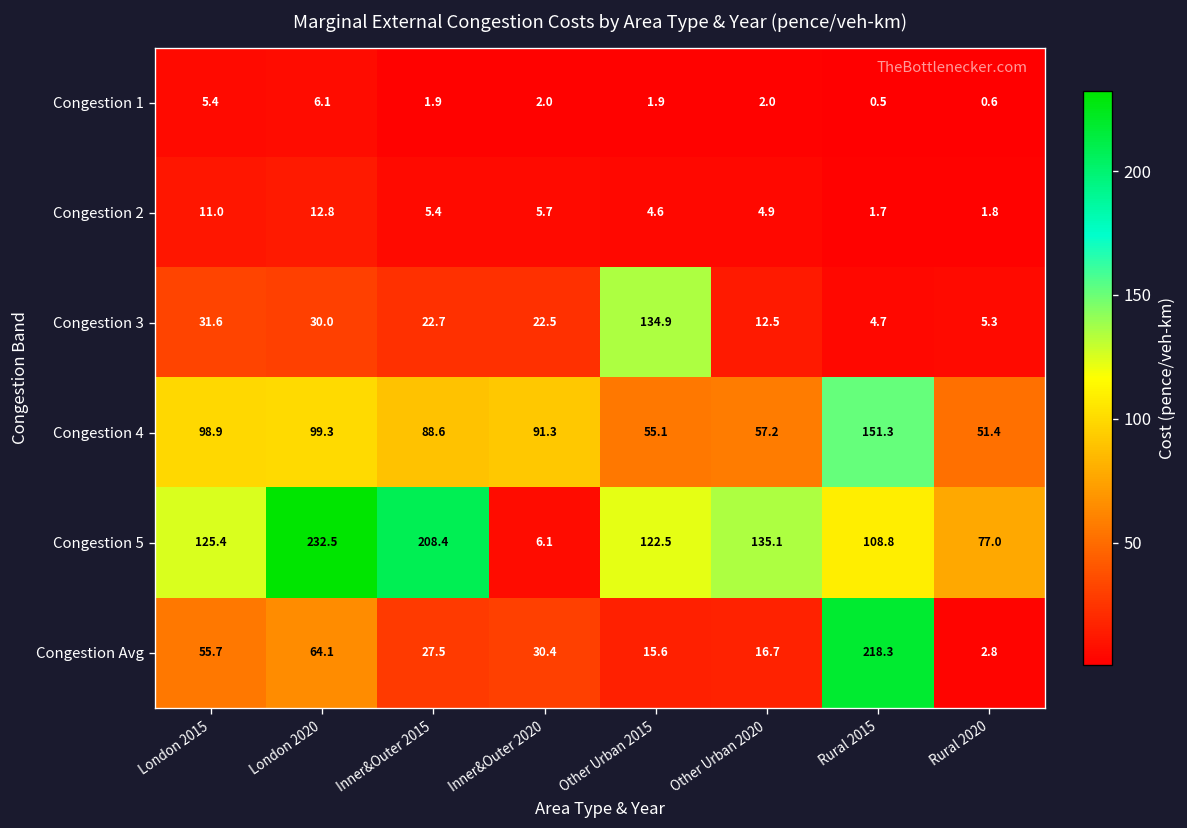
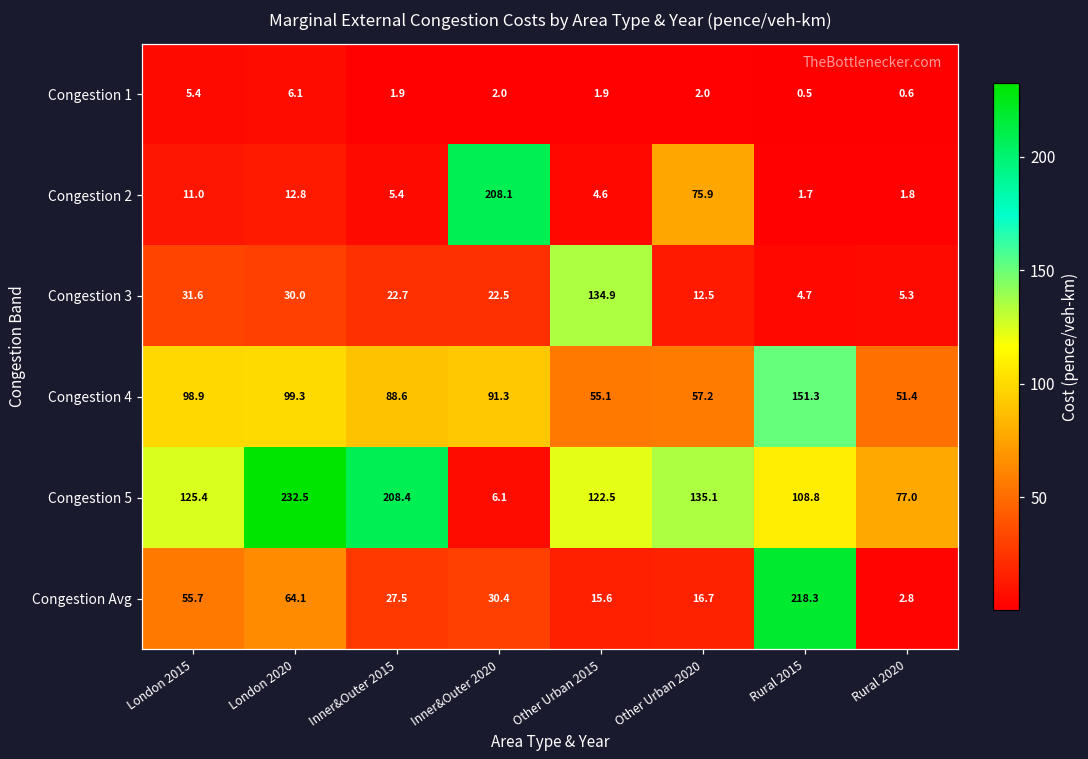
Congestion 2, Inner&Outer 2020: 5.7 -> 208.1
Congestion 2, Other Urban 2020: 4.9 -> 75.9
